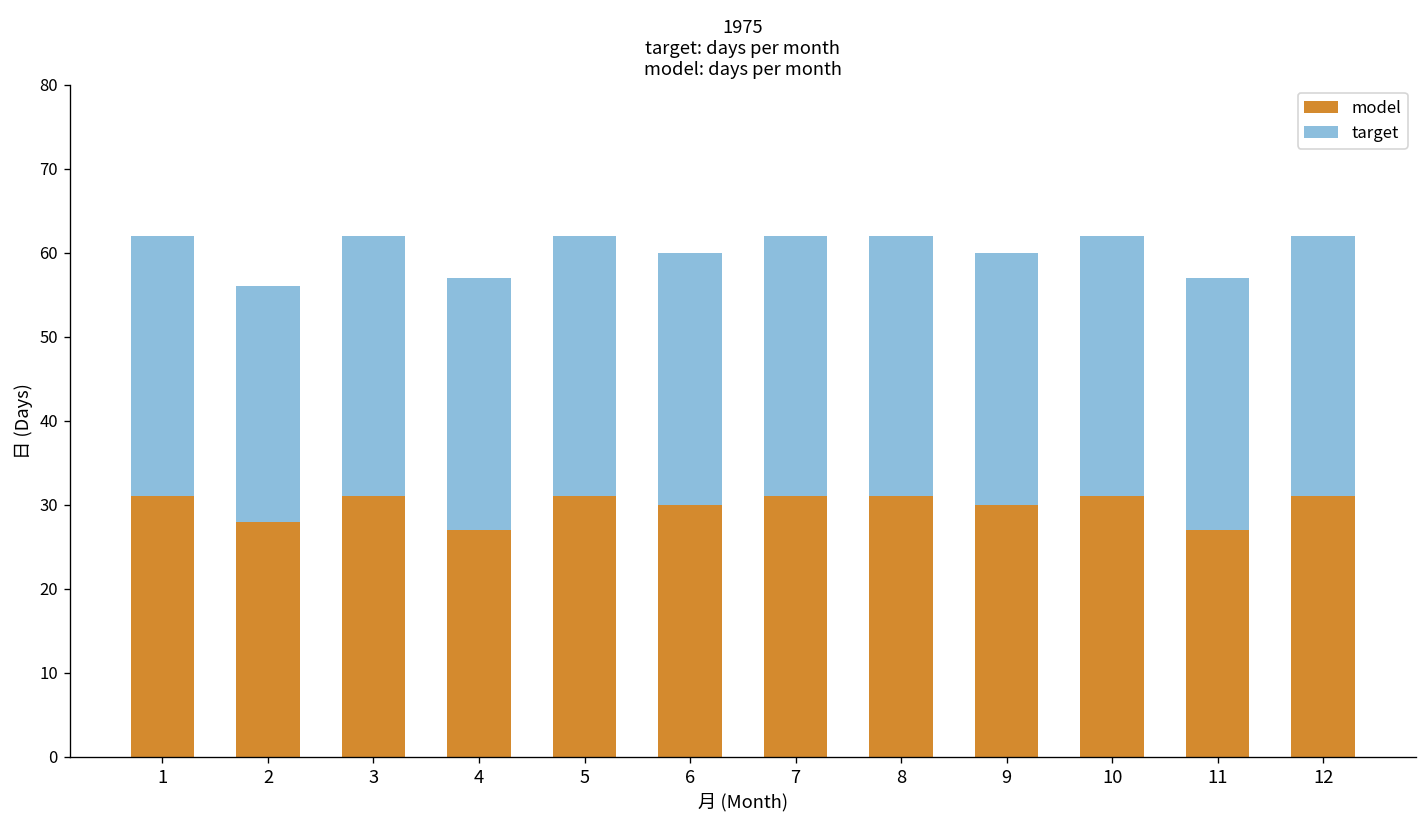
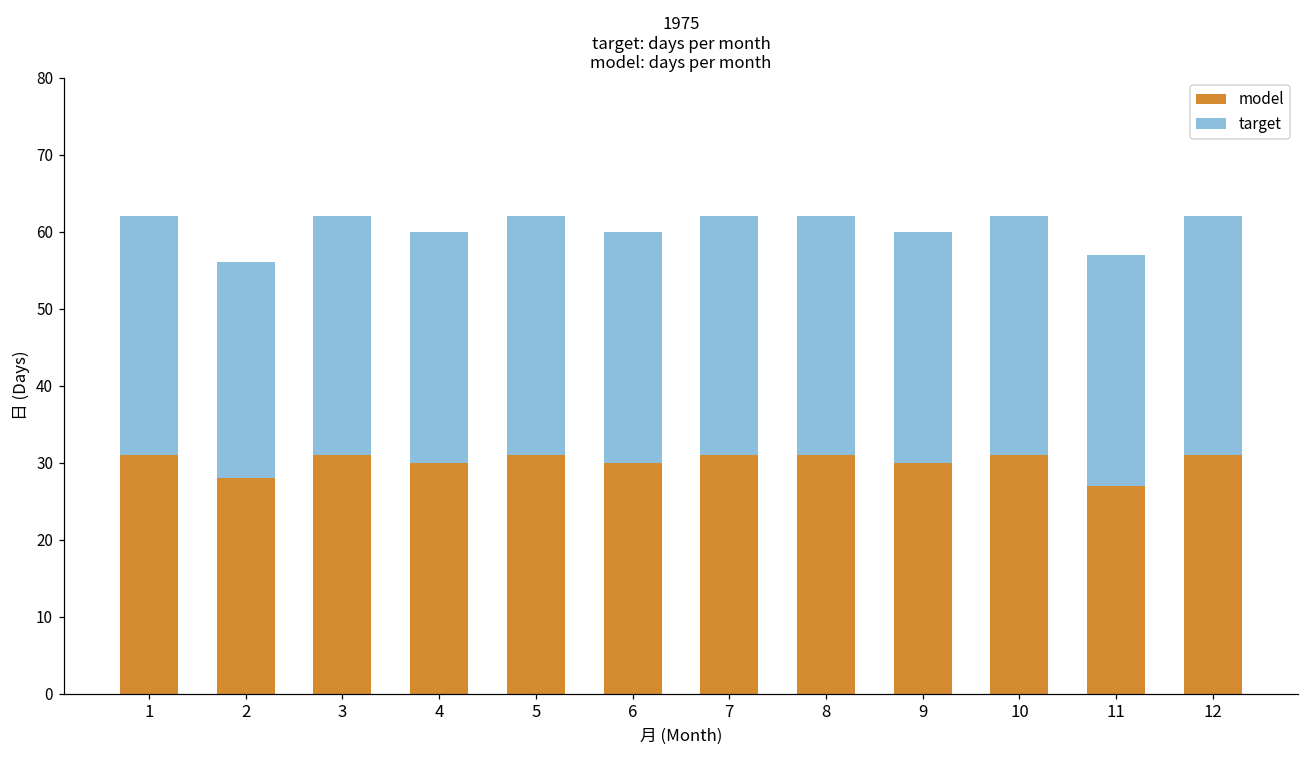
model, 4: 27 -> 30
